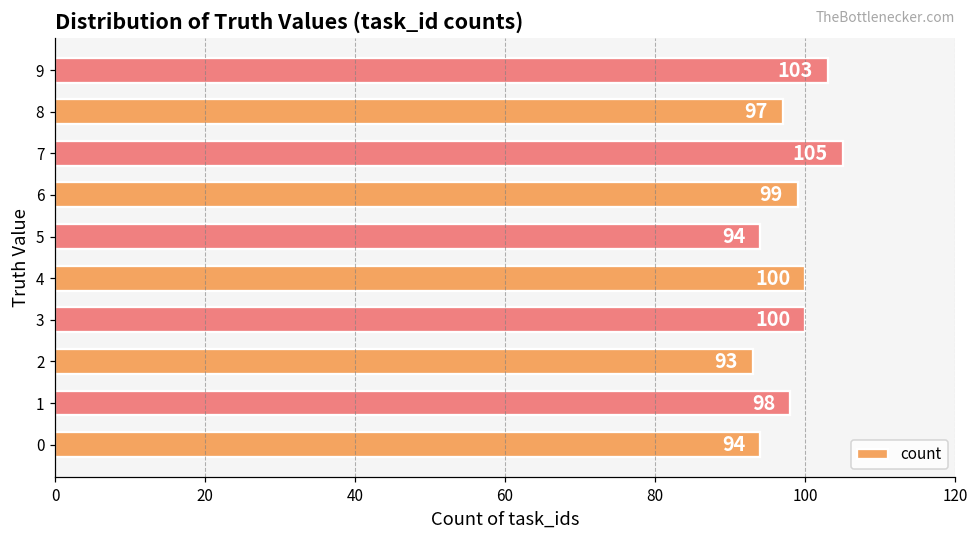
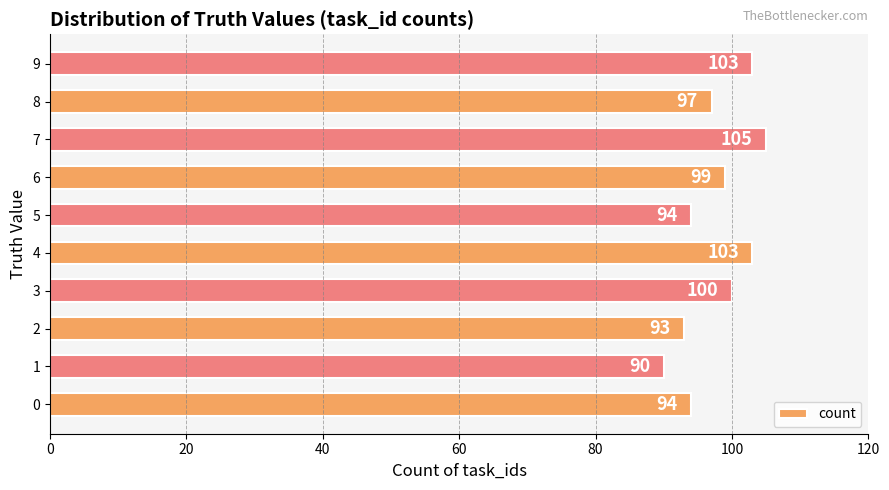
4: 100 -> 103
1: 98 -> 90
